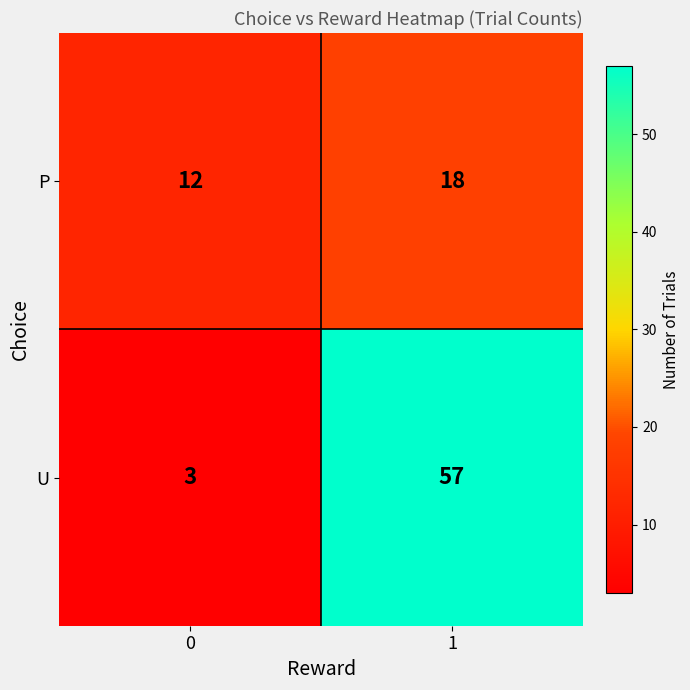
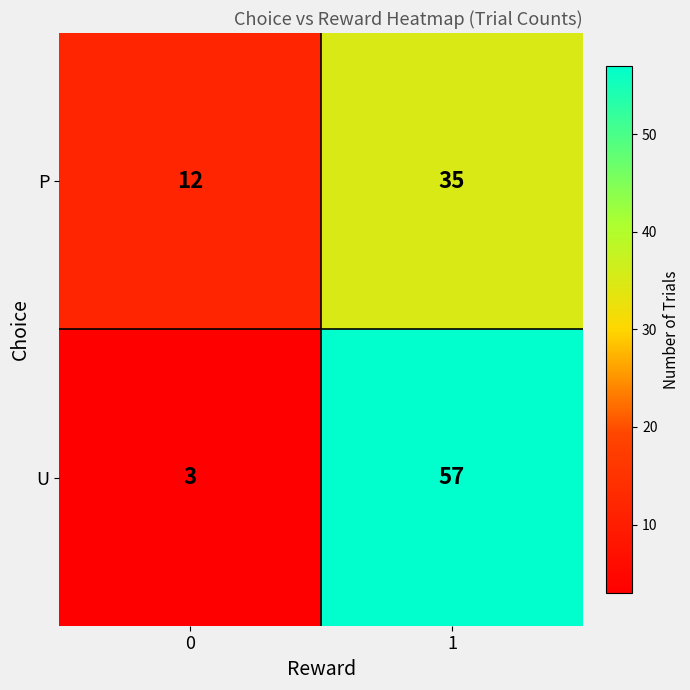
P, 1: 18 -> 35
